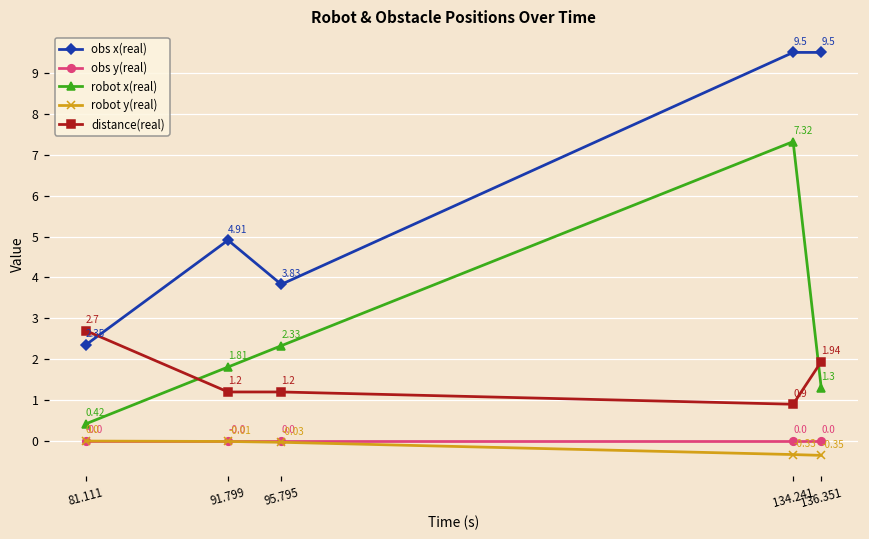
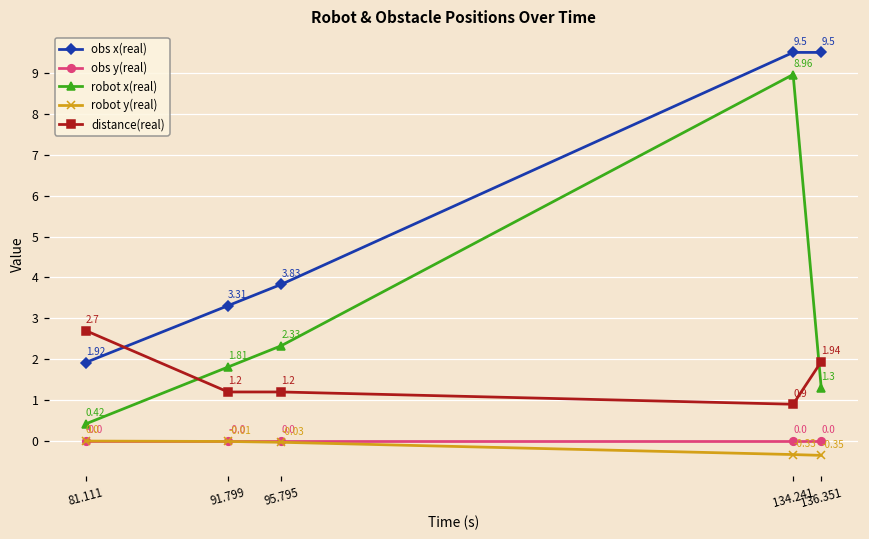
obs x(real), 81.111: 2.35 -> 1.92
obs x(real), 91.799: 4.91 -> 3.31
robot x(real), 134.241: 7.32 -> 8.96
